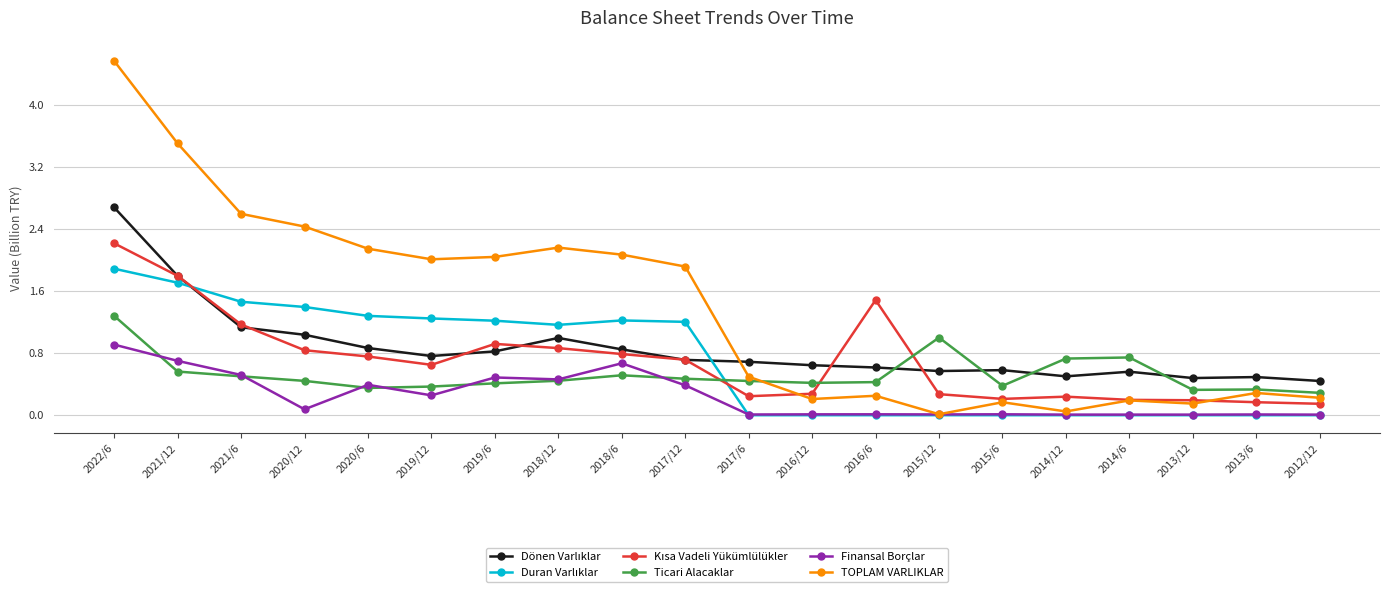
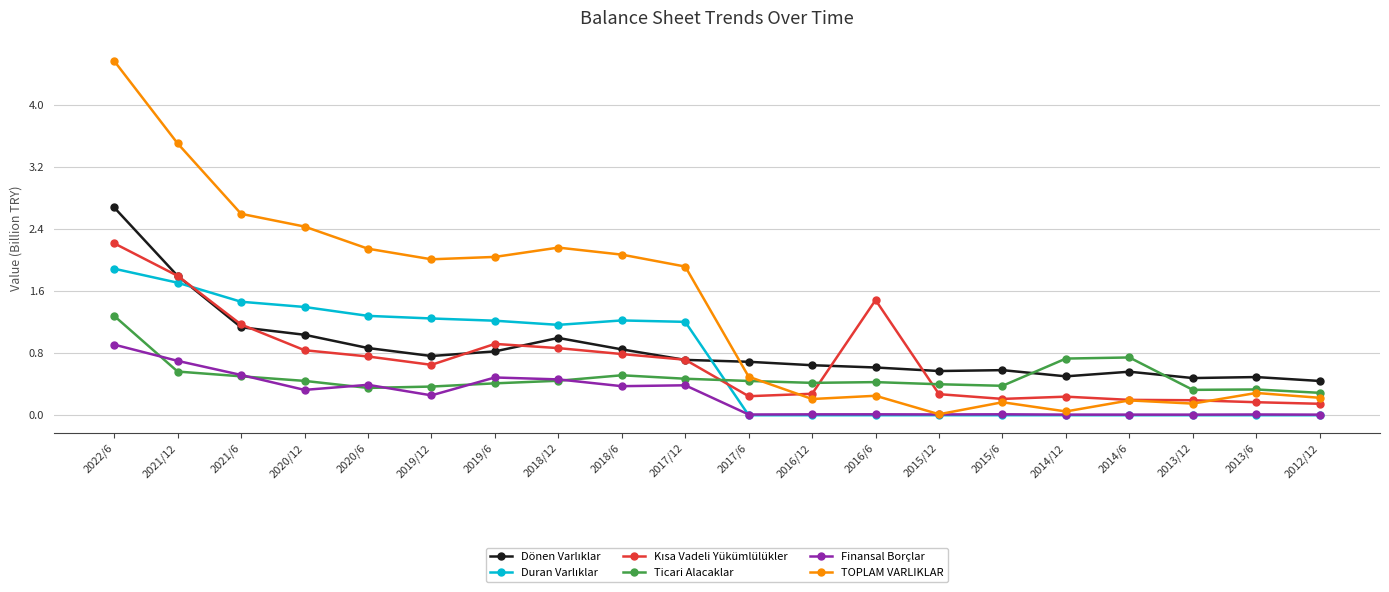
Finansal Borçlar, 2020/12: 0.1 -> 0.3
Finansal Borçlar, 2018/6: 0.7 -> 0.4
Ticari Alacaklar, 2015/12: 1.0 -> 0.4
